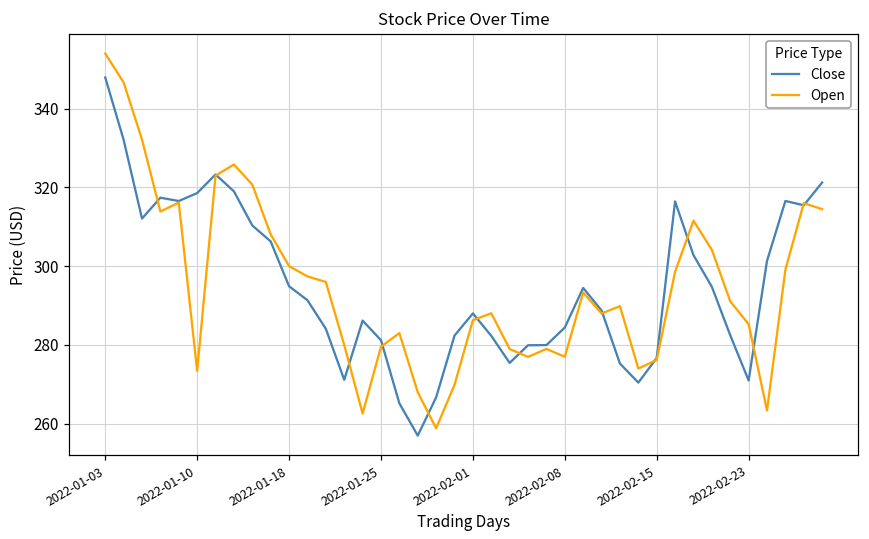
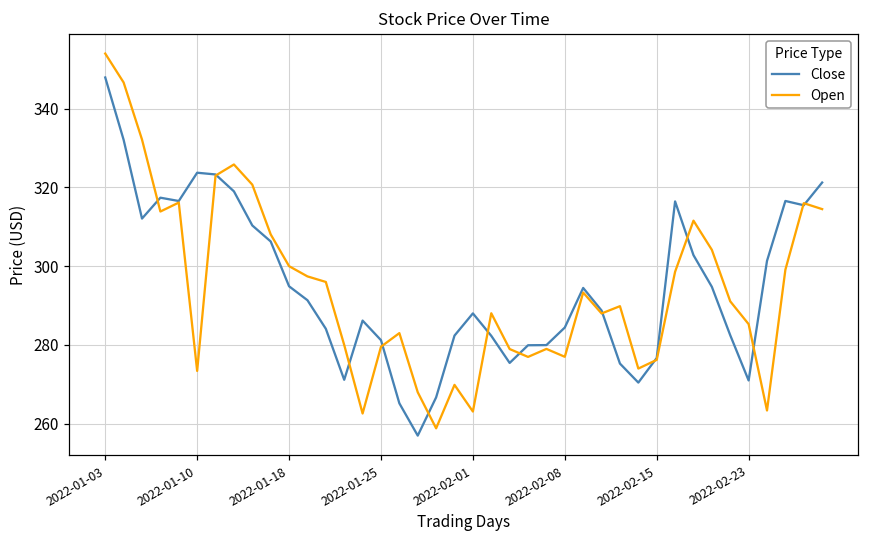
Close, 2022-01-10: 319 -> 324
Open, 2022-02-01: 286 -> 263
